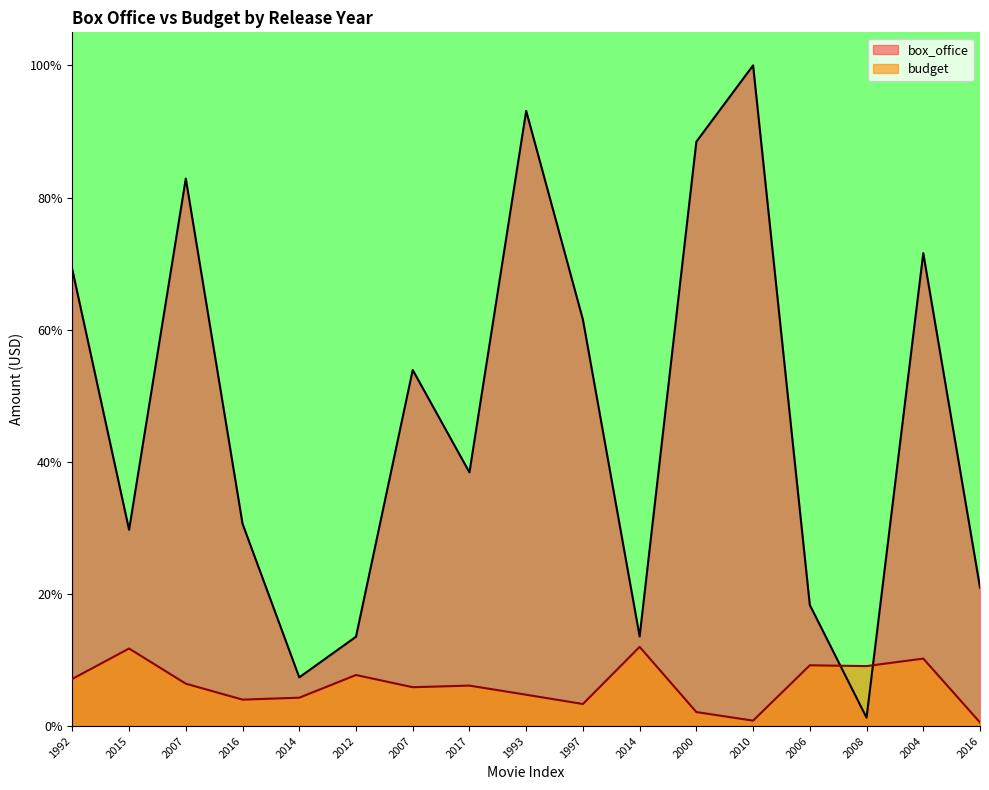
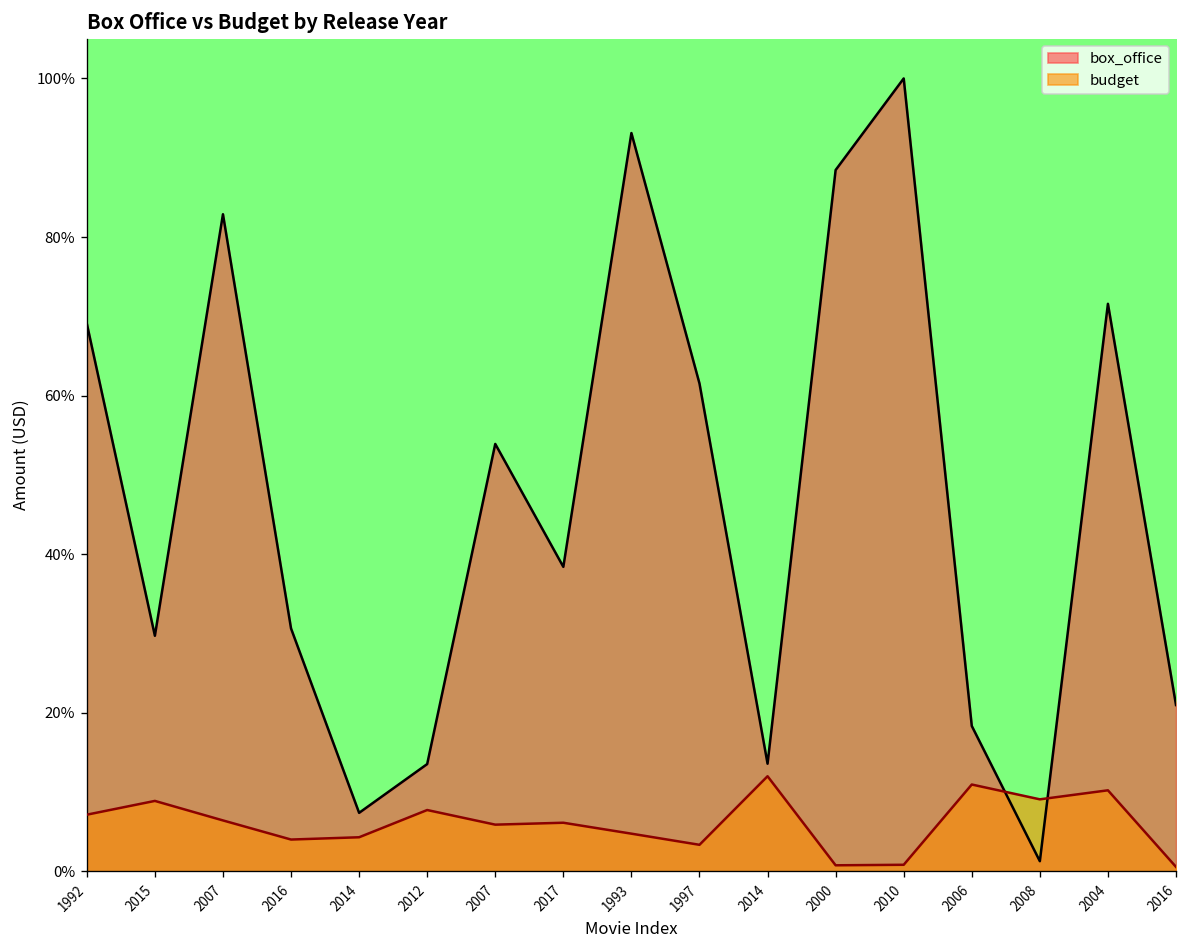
budget, 2015: 12% -> 9%
budget, 2000: 2% -> 1%
budget, 2006: 9% -> 11%
